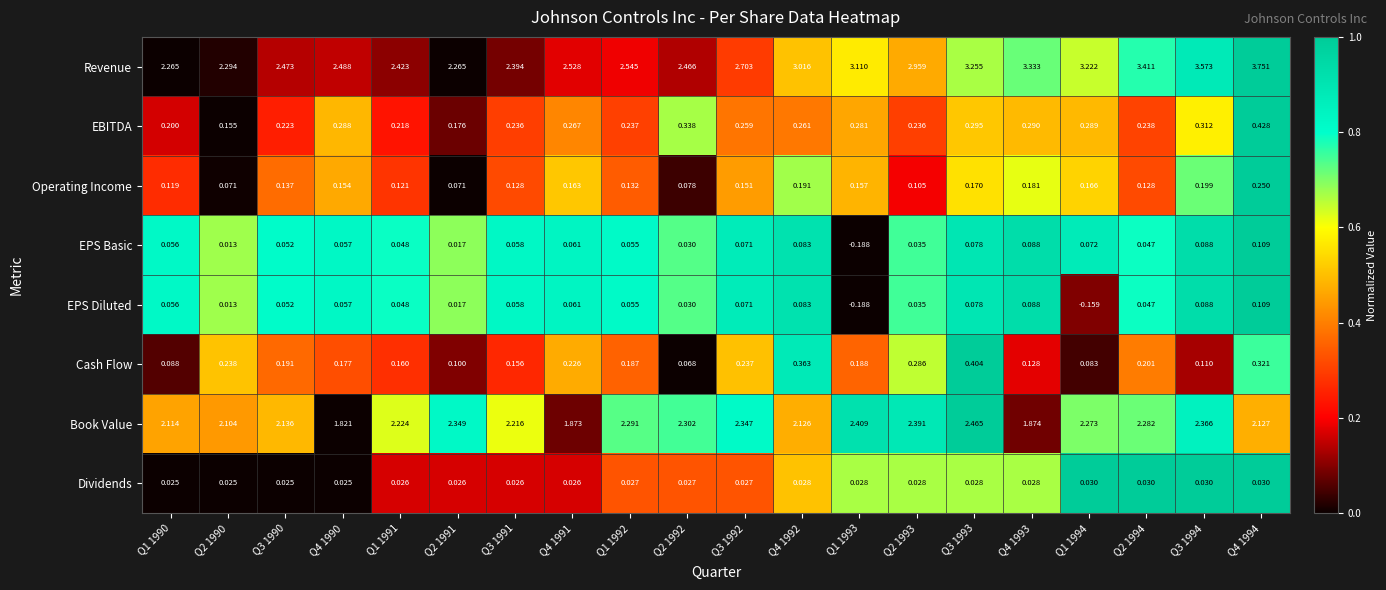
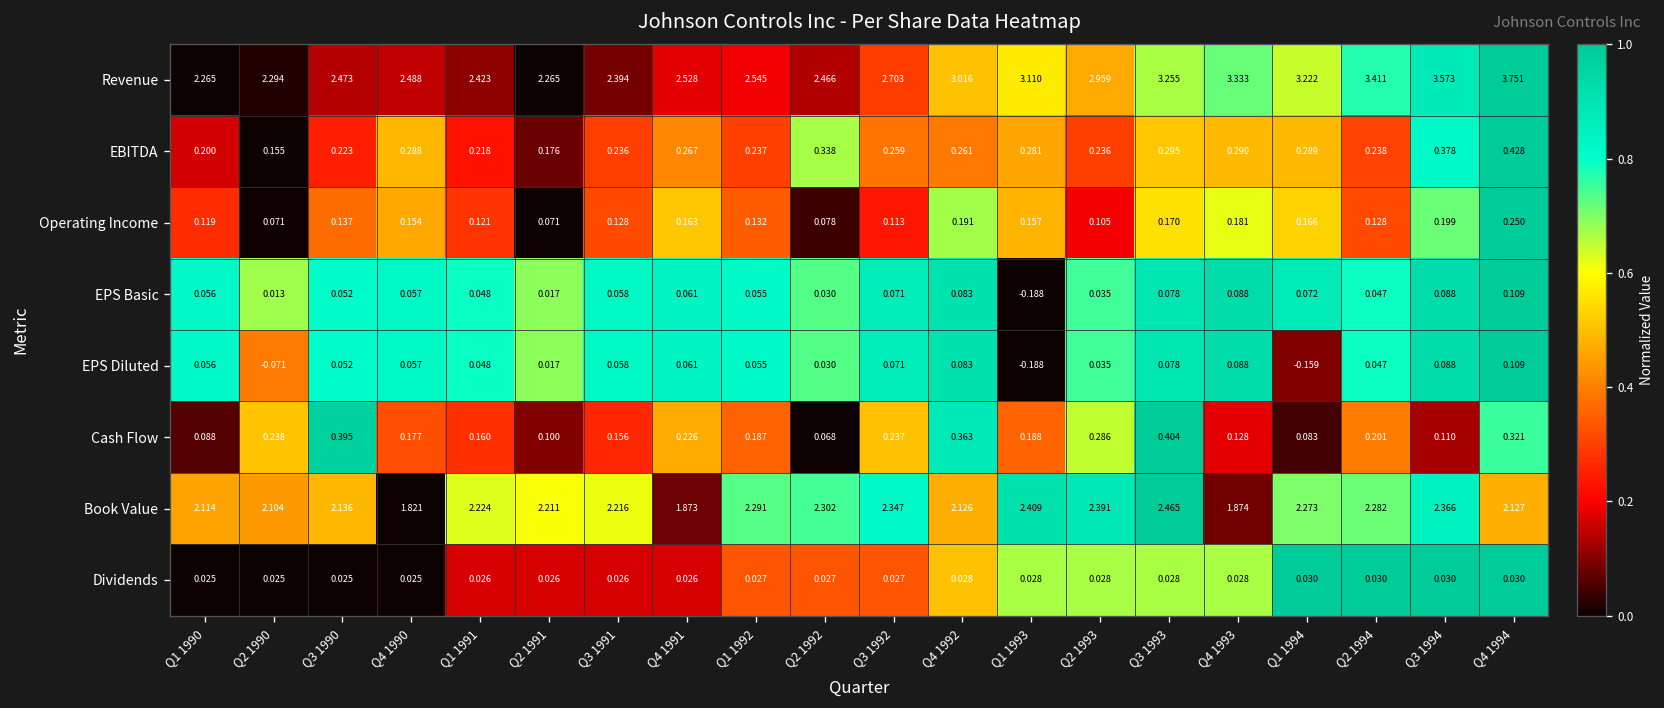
EBITDA, Q3 1994: 0.312 -> 0.378
Operating Income, Q3 1992: 0.151 -> 0.113
EPS Diluted, Q2 1990: 0.013 -> -0.071
Cash Flow, Q3 1990: 0.191 -> 0.395
Book Value, Q2 1991: 2.349 -> 2.211
